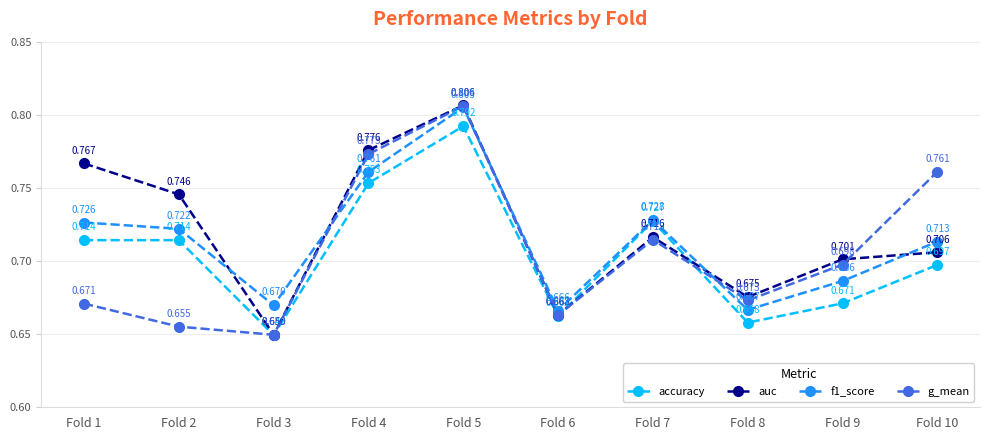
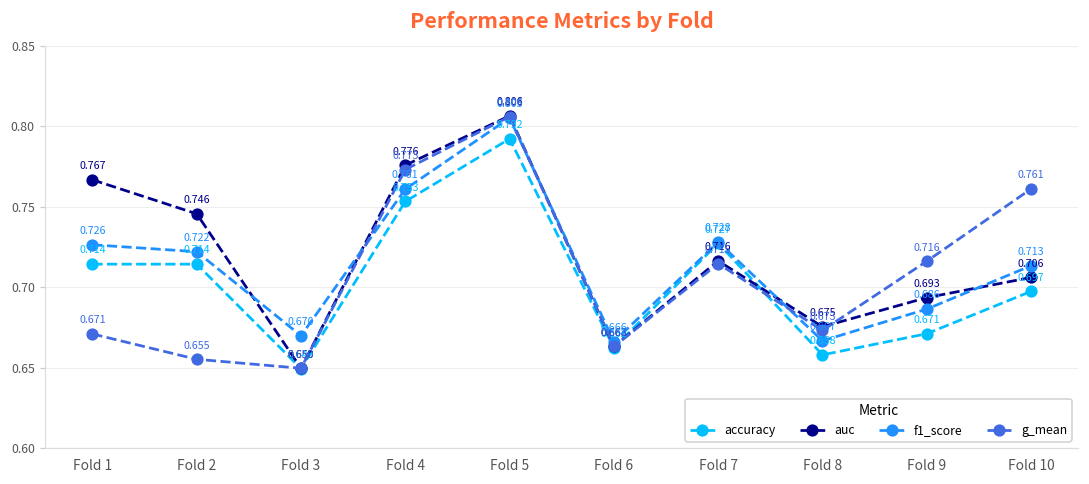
auc, Fold 9: 0.701 -> 0.693
g_mean, Fold 9: 0.698 -> 0.716
